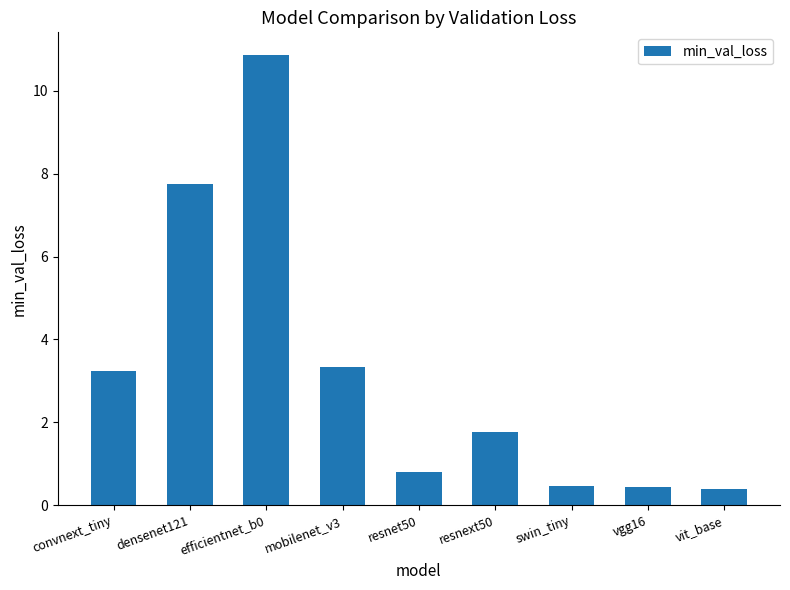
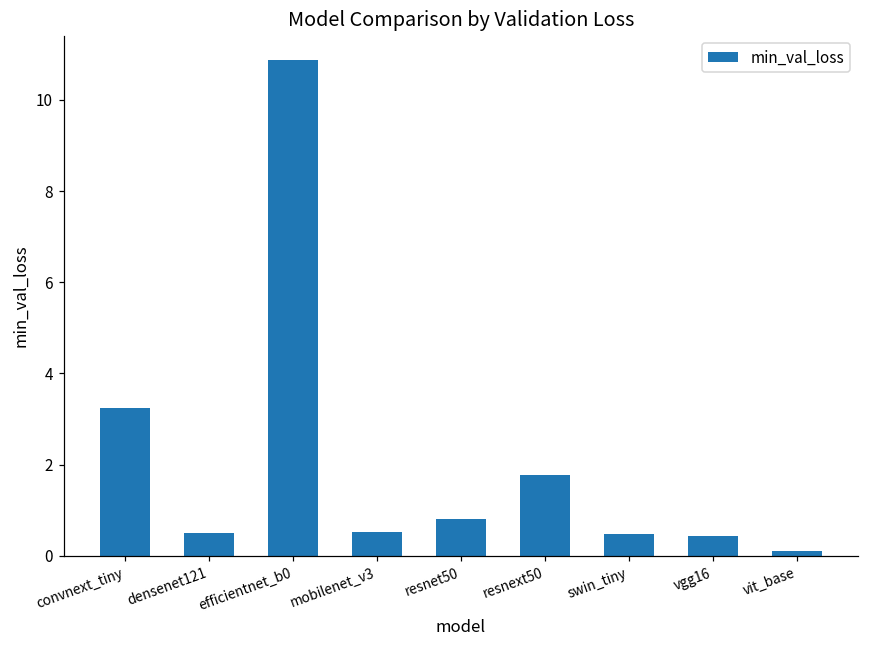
densenet121: 7.7 -> 0.5
mobilenet_v3: 3.3 -> 0.5
vit_base: 0.4 -> 0.1
